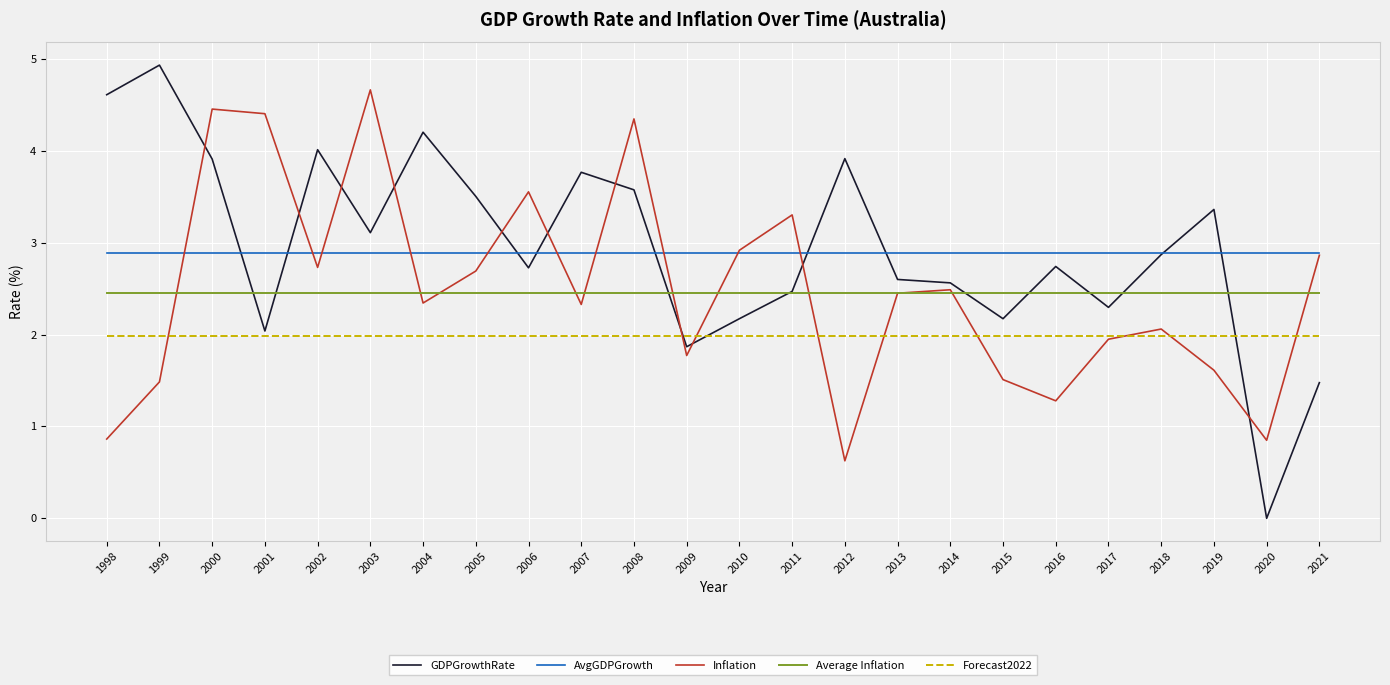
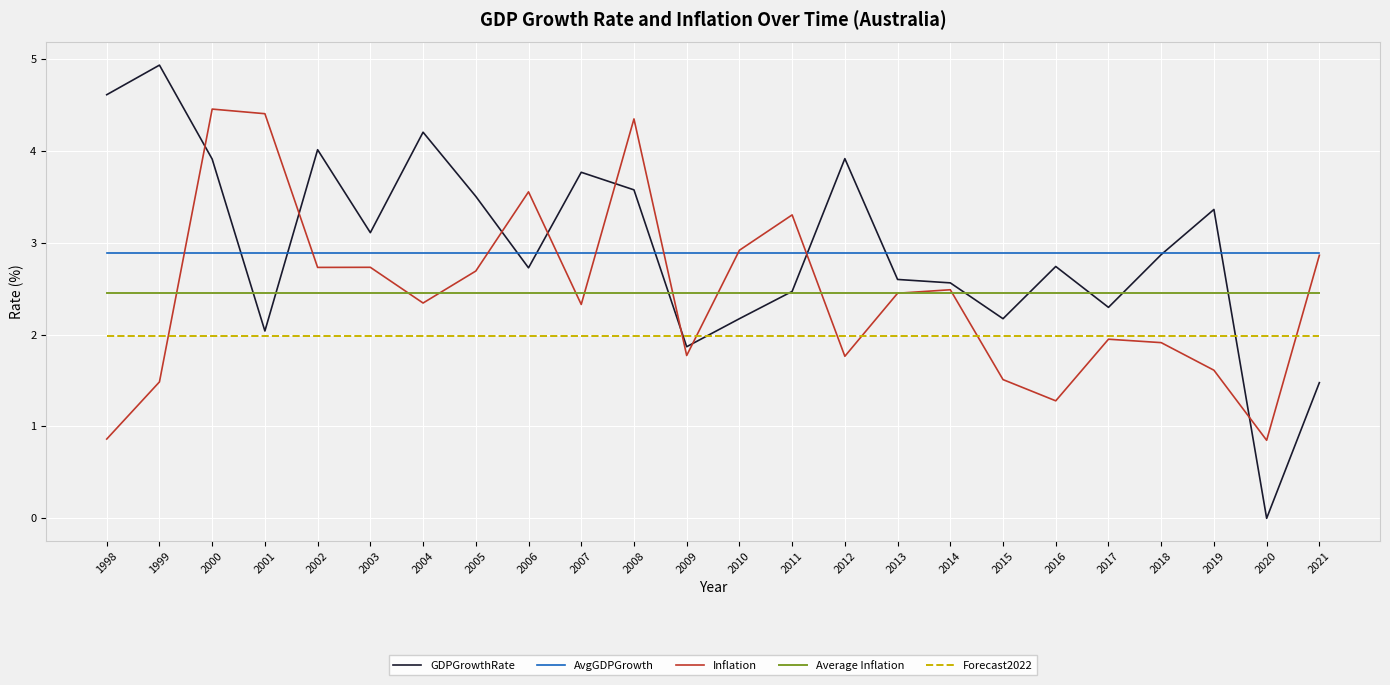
Inflation, 2003: 4.7 -> 2.7
Inflation, 2012: 0.6 -> 1.8
Inflation, 2018: 2.1 -> 1.9
